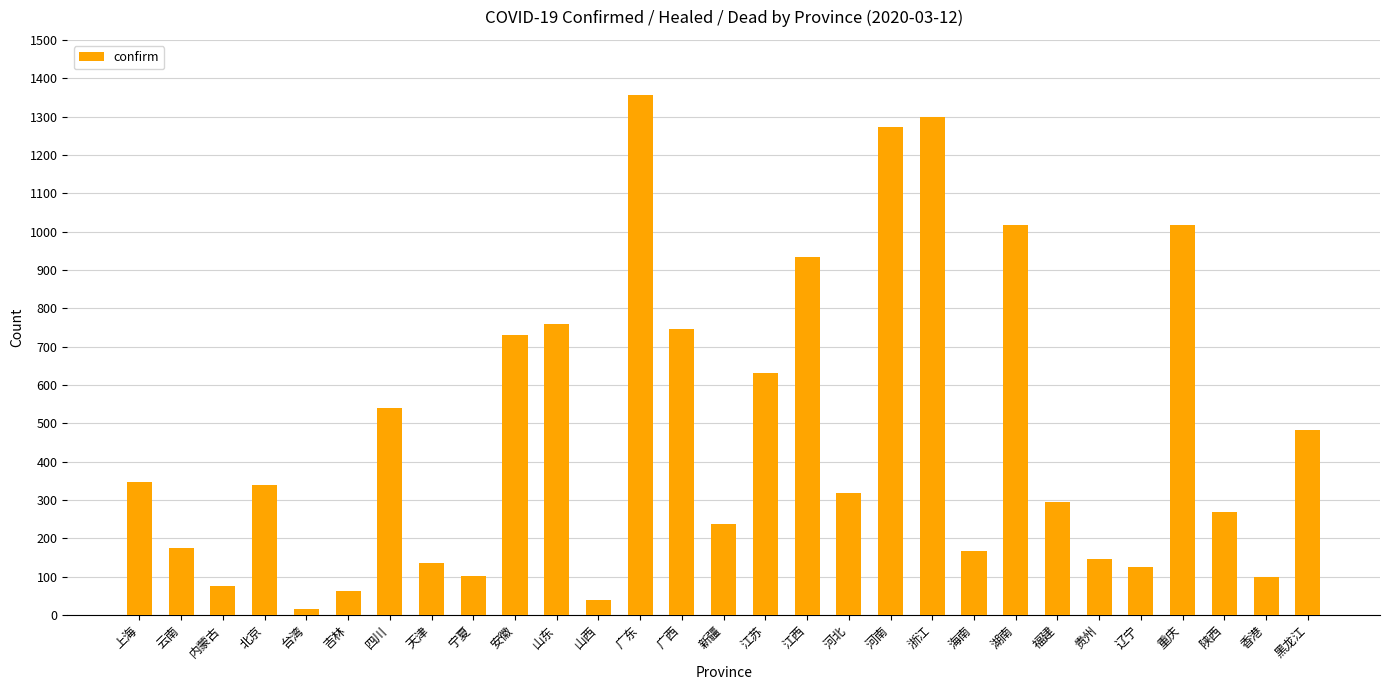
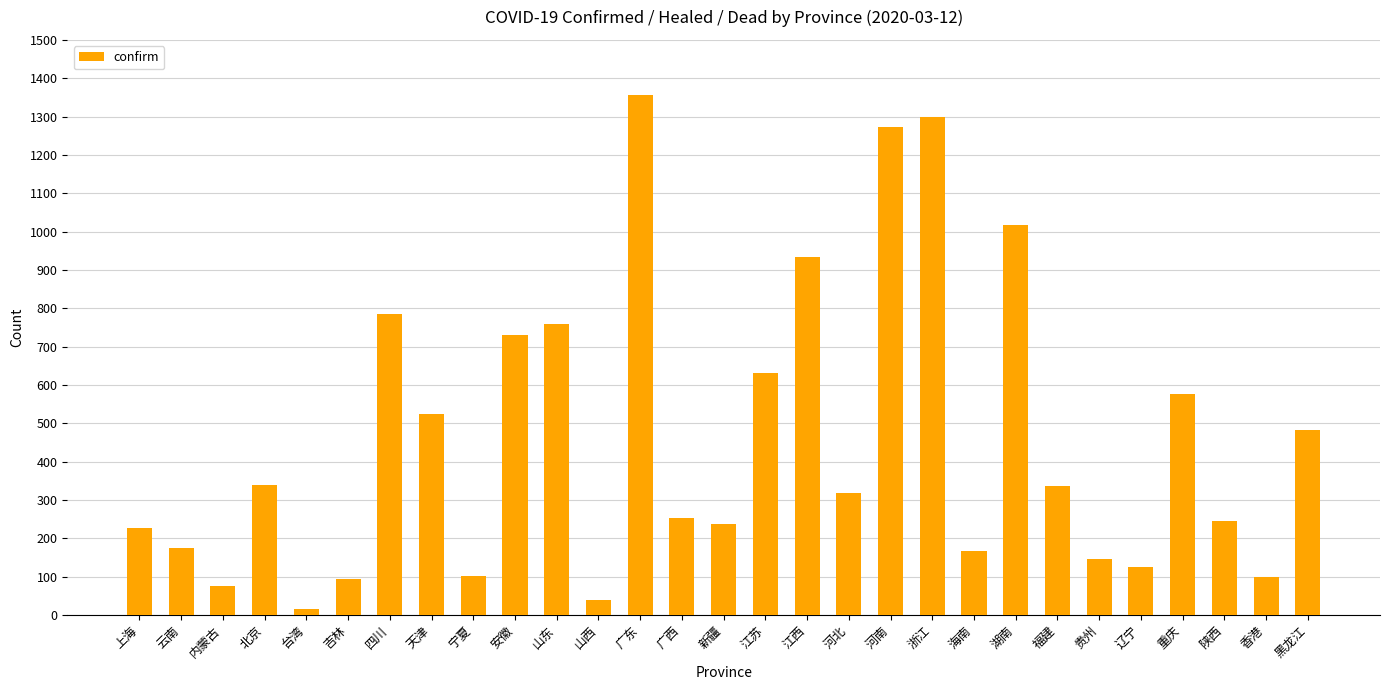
上海: 350 -> 230
吉林: 60 -> 90
四川: 540 -> 790
天津: 140 -> 530
广西: 750 -> 250
福建: 300 -> 340
重庆: 1020 -> 580
陕西: 270 -> 250
